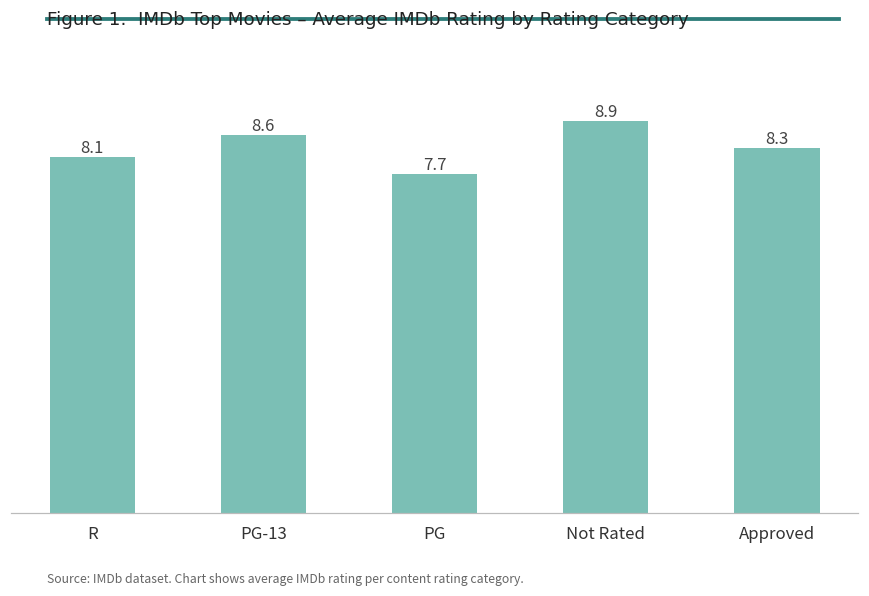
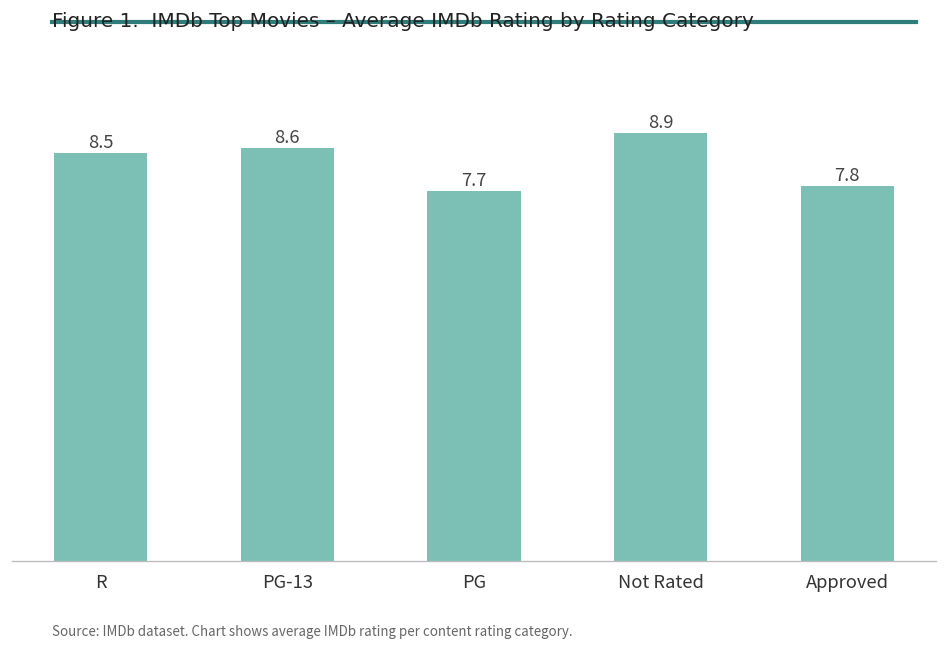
R: 8.1 -> 8.5
Approved: 8.3 -> 7.8
